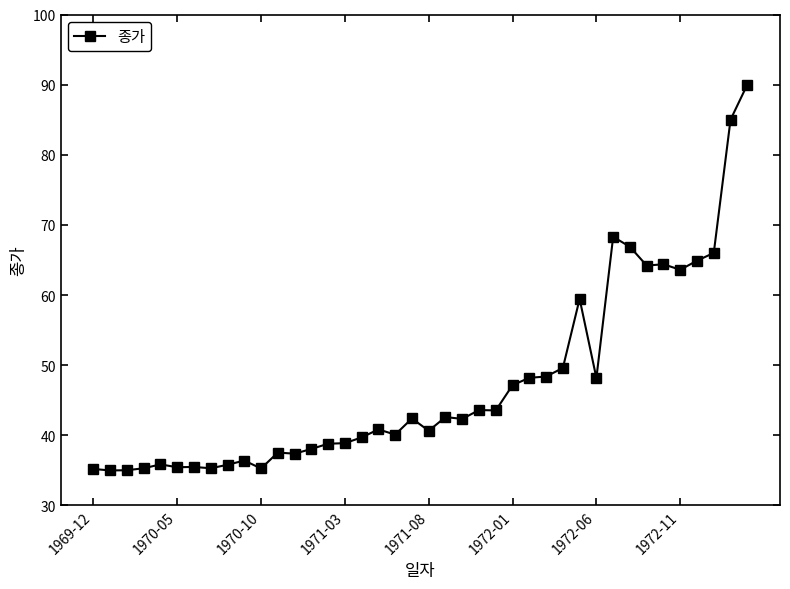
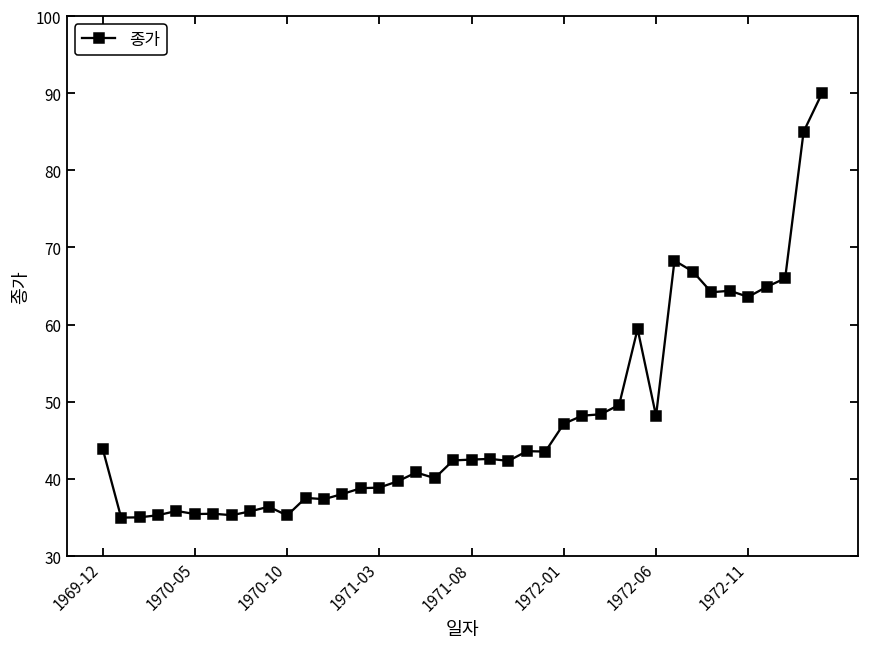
1969-12: 35 -> 44
1971-08: 41 -> 43
